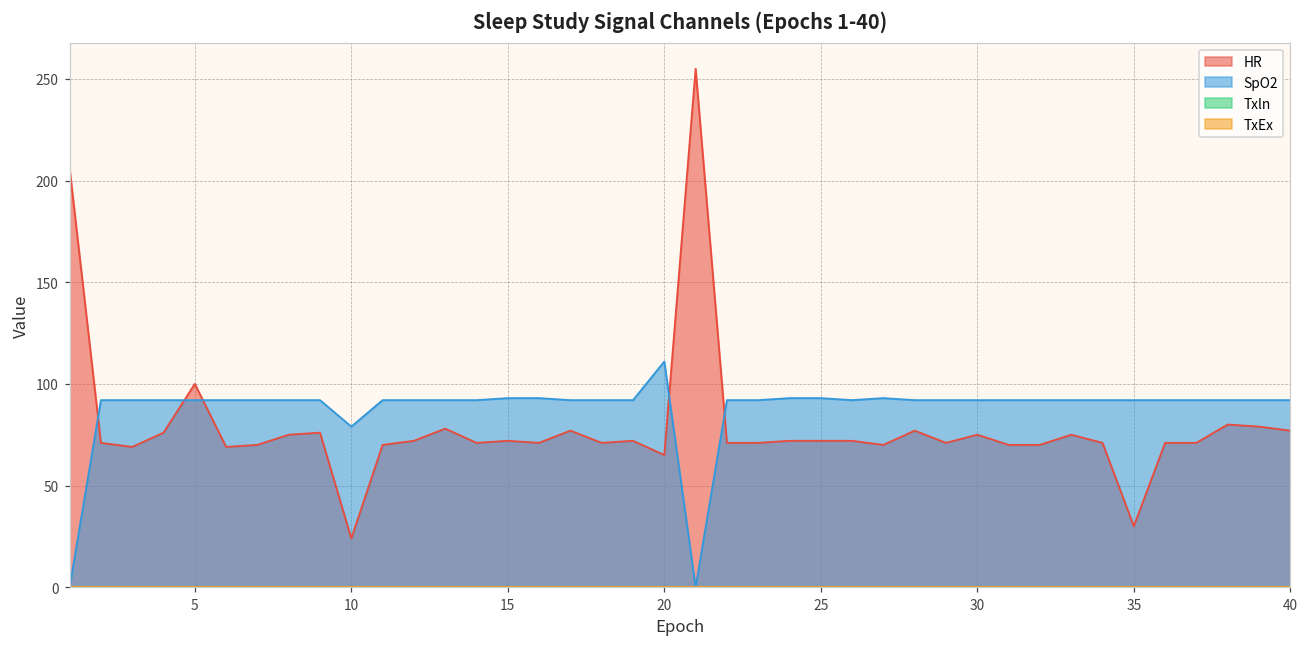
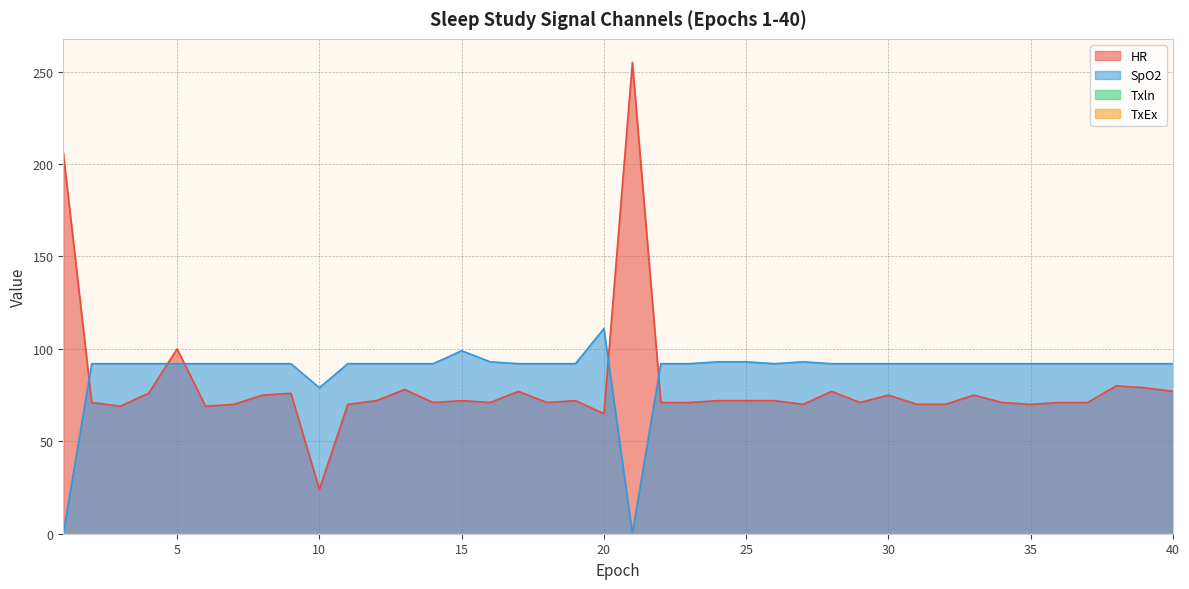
SpO2, 15: 93 -> 99
HR, 35: 30 -> 70
